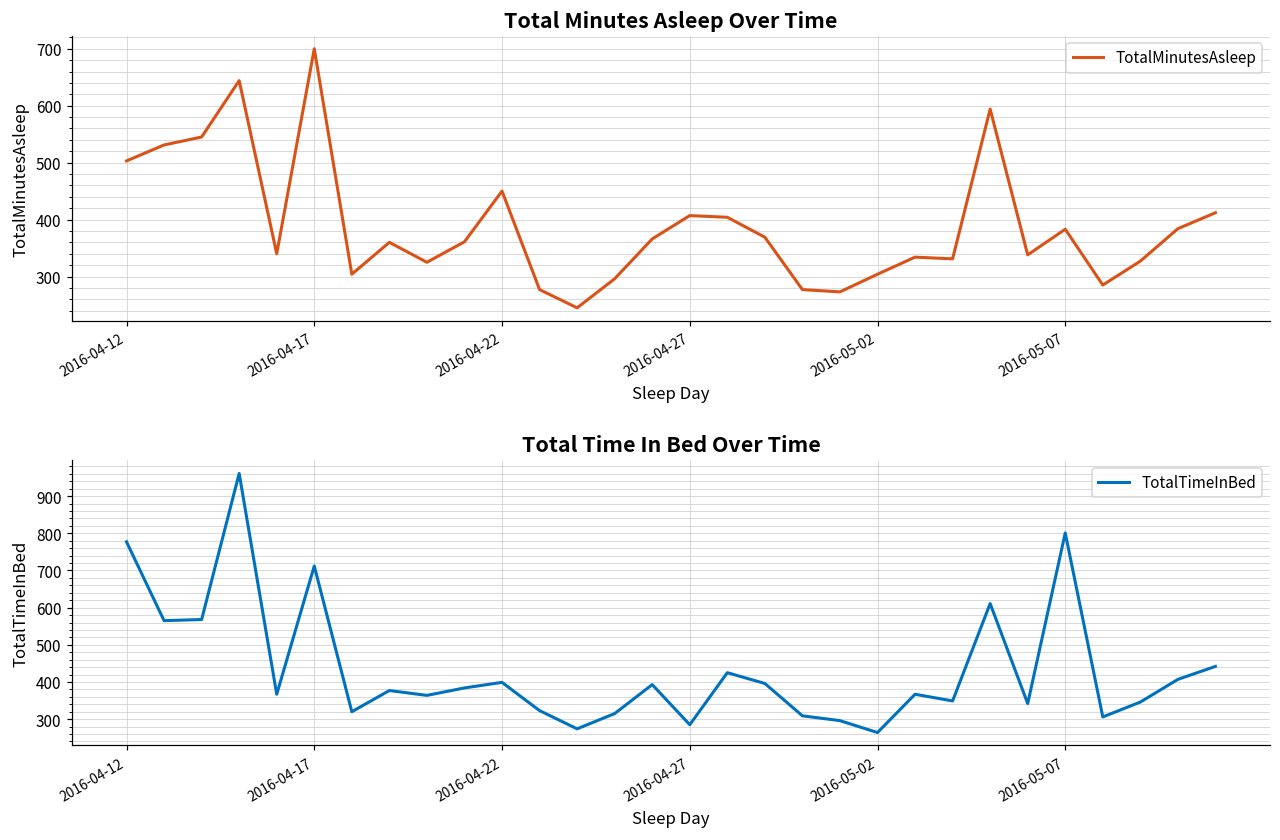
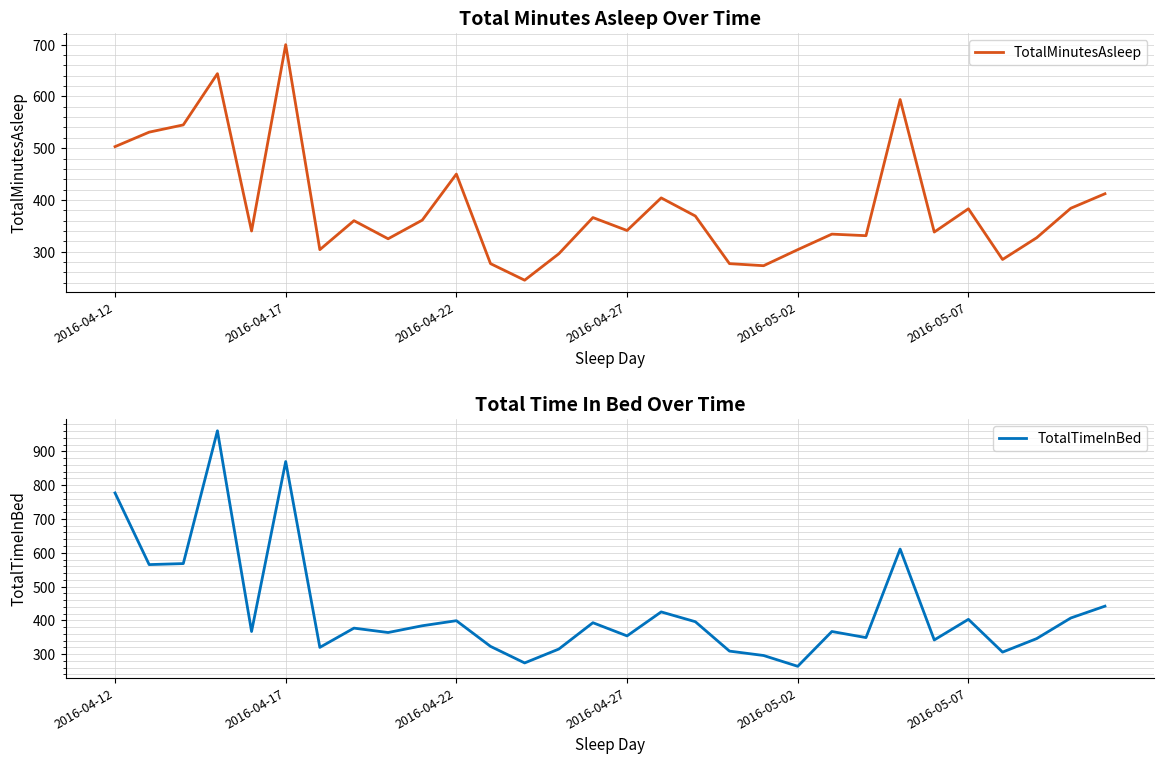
Total Minutes Asleep Over Time, 2016-04-27: 410 -> 340
Total Time In Bed Over Time, 2016-04-17: 710 -> 870
Total Time In Bed Over Time, 2016-04-27: 290 -> 350
Total Time In Bed Over Time, 2016-05-07: 800 -> 400
